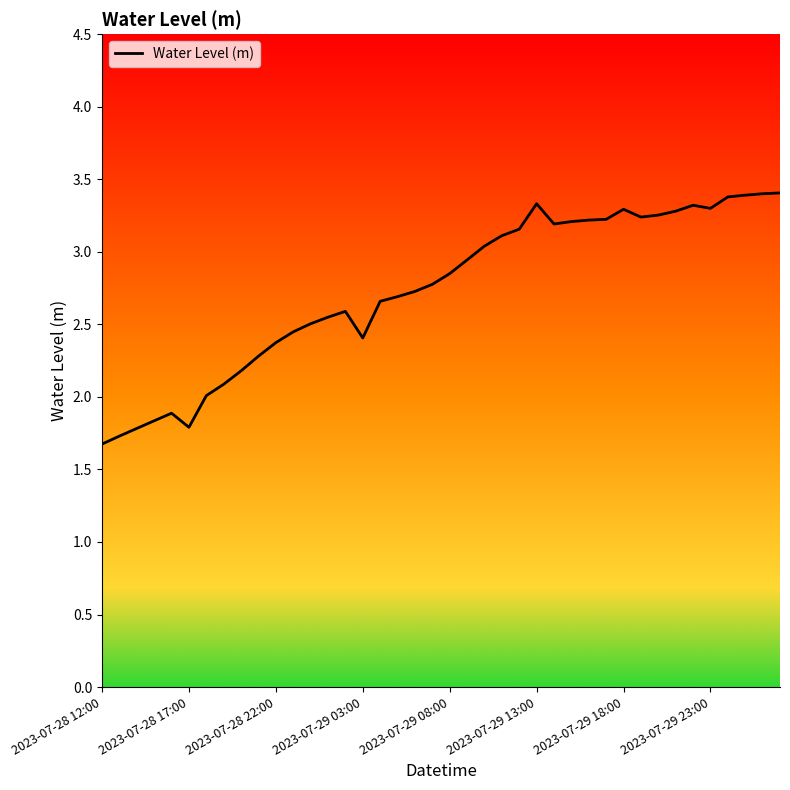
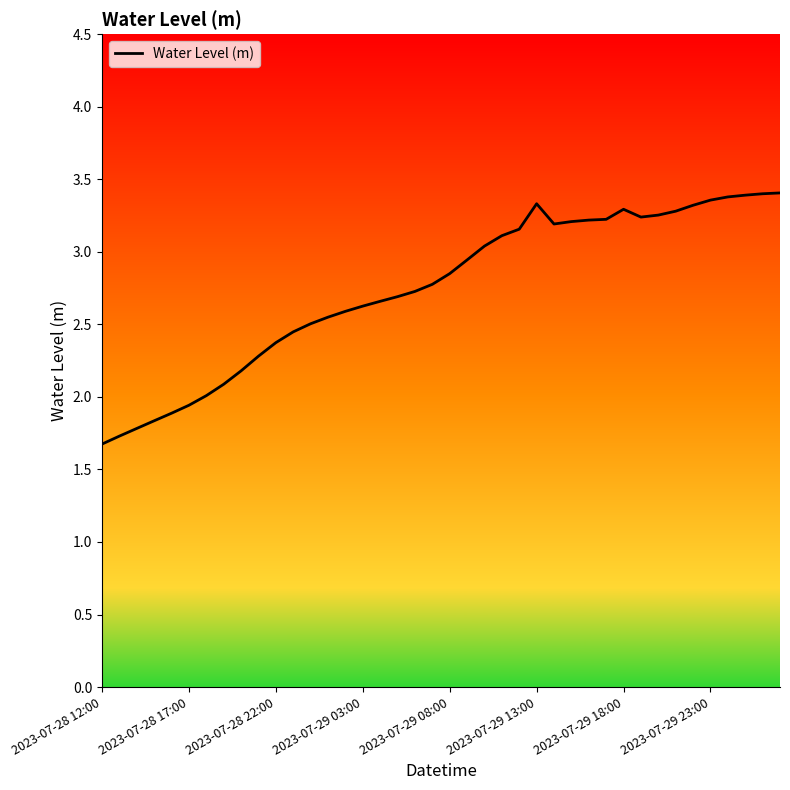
2023-07-28 17:00: 1.79 -> 1.94
2023-07-29 03:00: 2.41 -> 2.63
2023-07-29 23:00: 3.30 -> 3.36
